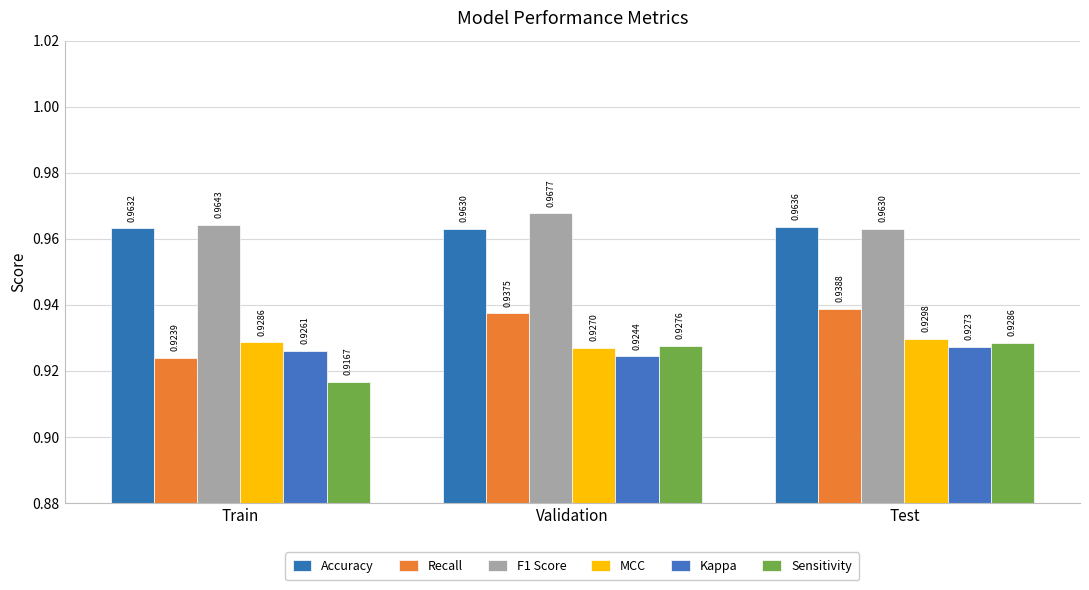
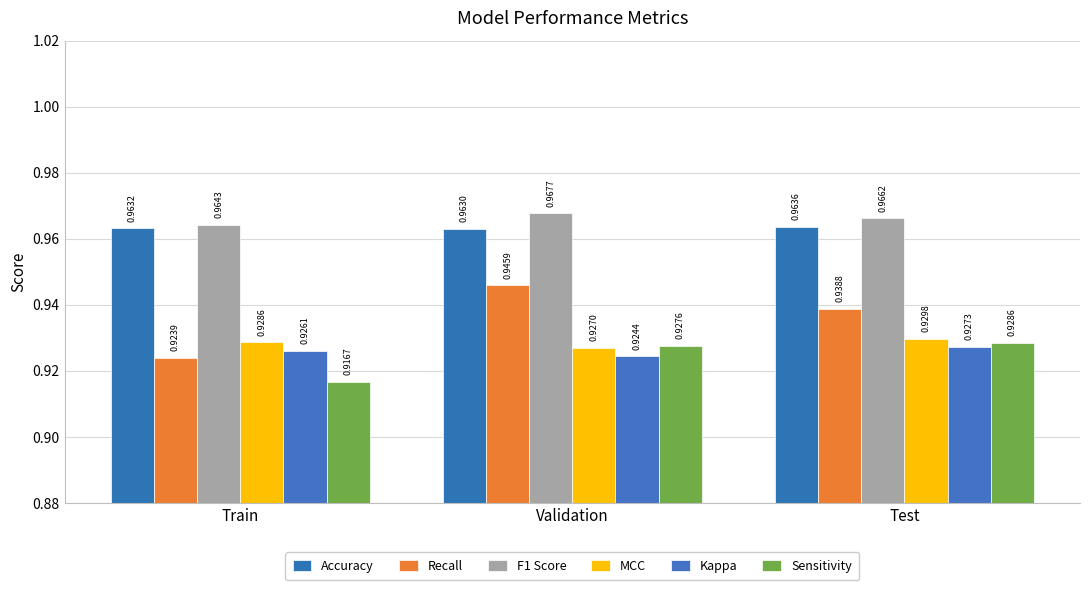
Recall, Validation: 0.9375 -> 0.9459
F1 Score, Test: 0.9630 -> 0.9662
